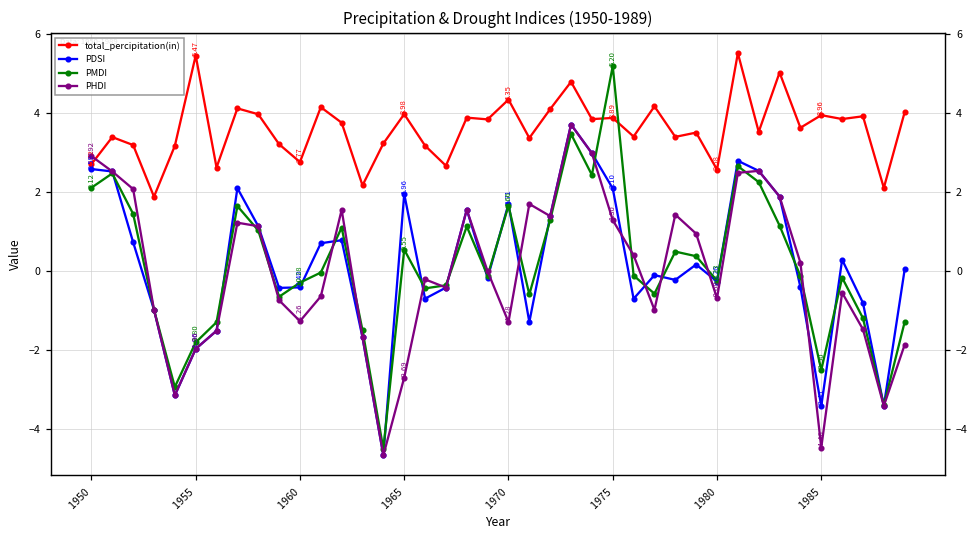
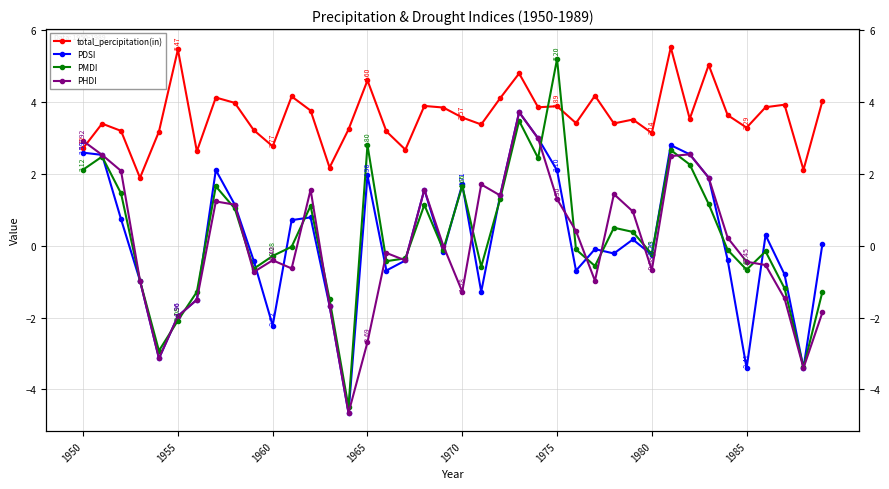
PMDI, 1955: -1.80 -> -2.08
PDSI, 1960: -0.40 -> -2.22
PHDI, 1960: -1.26 -> -0.40
total_percipitation(in), 1965: 3.98 -> 4.60
PMDI, 1965: 0.55 -> 2.80
total_percipitation(in), 1970: 4.35 -> 3.57
total_percipitation(in), 1980: 2.58 -> 3.14
total_percipitation(in), 1985: 3.96 -> 3.29
PMDI, 1985: -2.50 -> -0.67
PHDI, 1985: -4.46 -> -0.45
